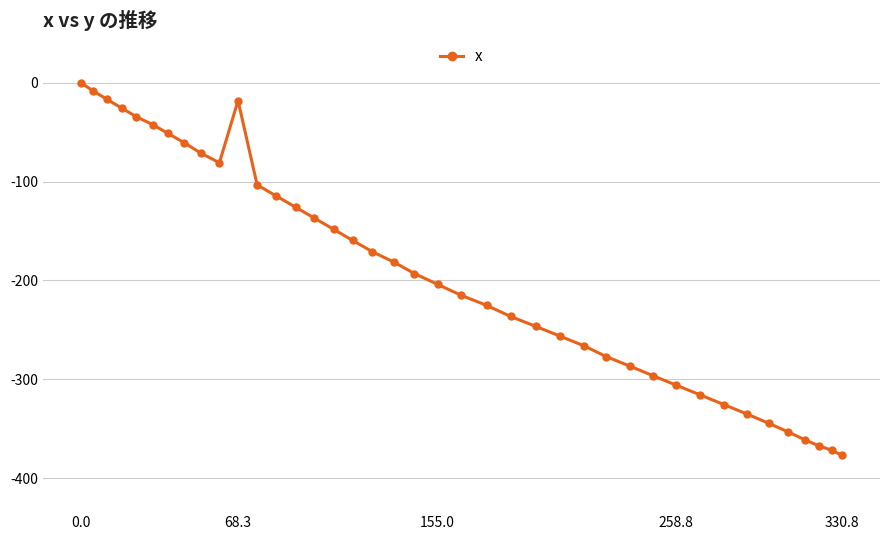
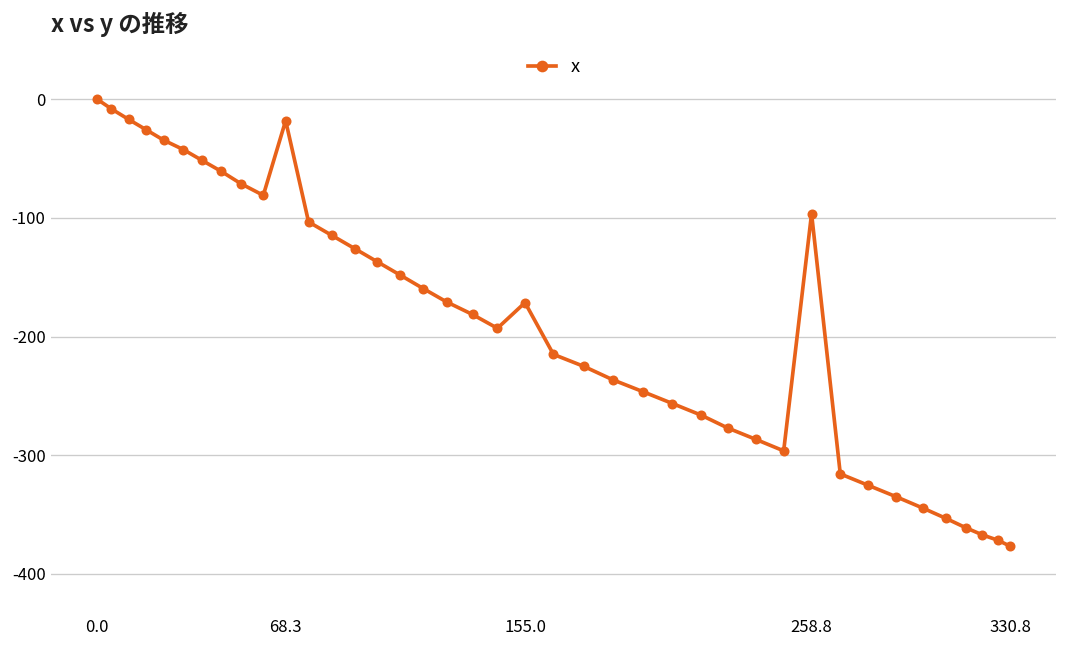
155.0: -200 -> -170
258.8: -310 -> -100
